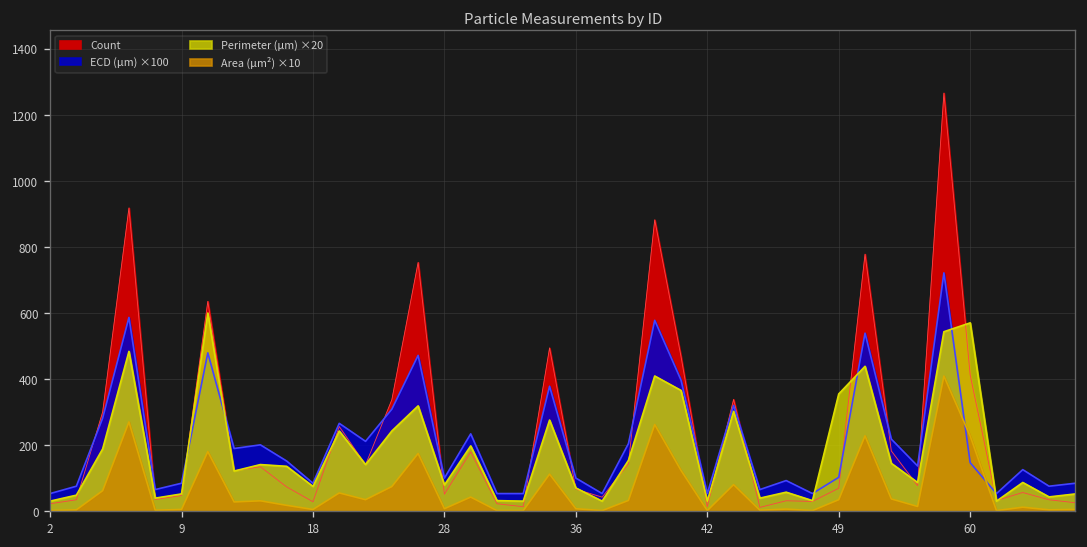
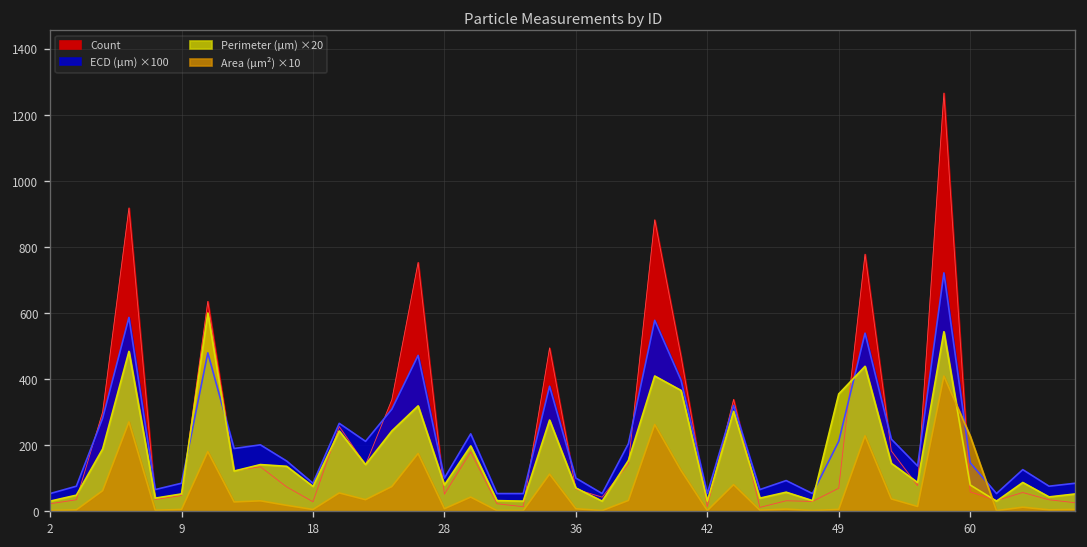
ECD (μm) ×100, 49: 100 -> 210
Area (μm²) ×10, 49: 40 -> 10
Count, 60: 410 -> 60
Perimeter (μm) ×20, 60: 570 -> 80
